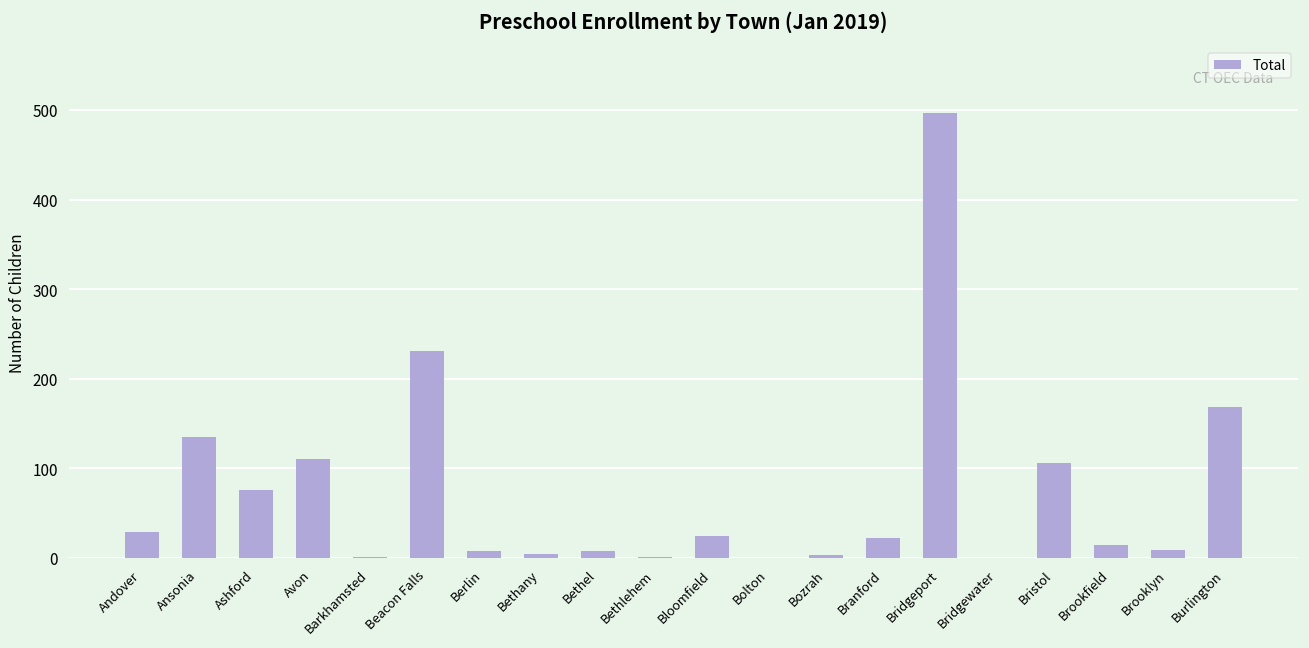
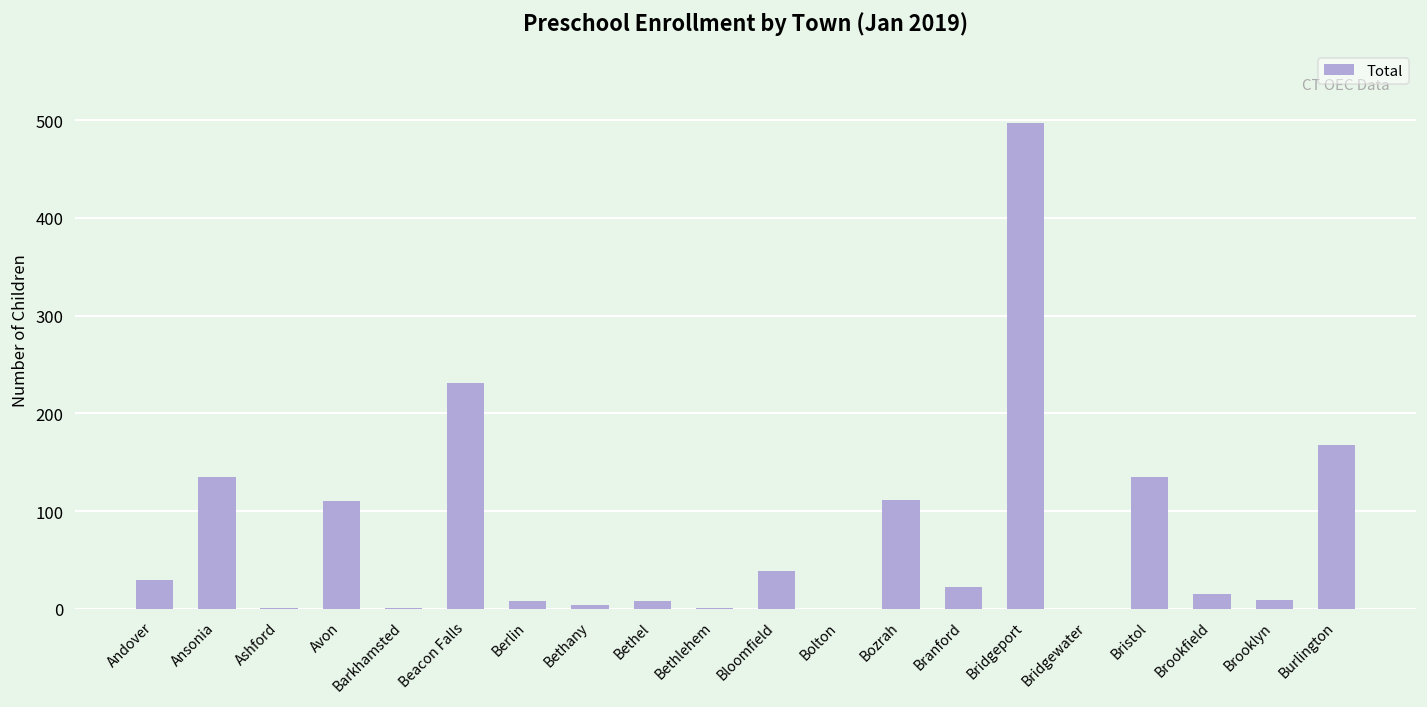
Ashford: 80 -> 0
Bloomfield: 30 -> 40
Bozrah: 0 -> 110
Bristol: 110 -> 140
